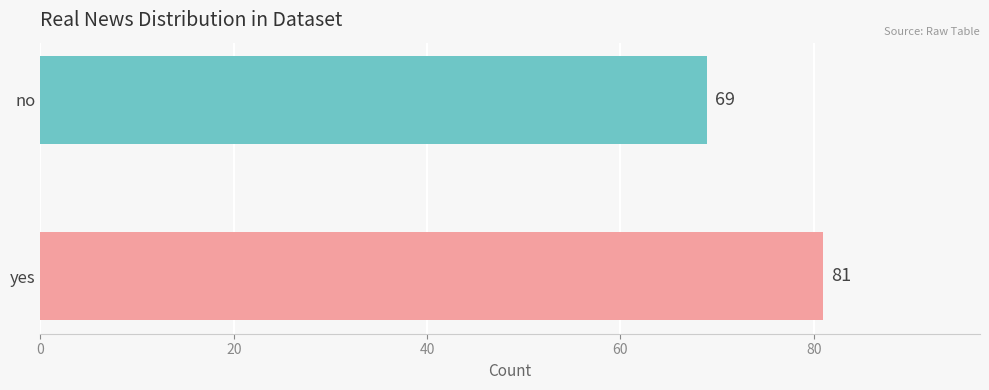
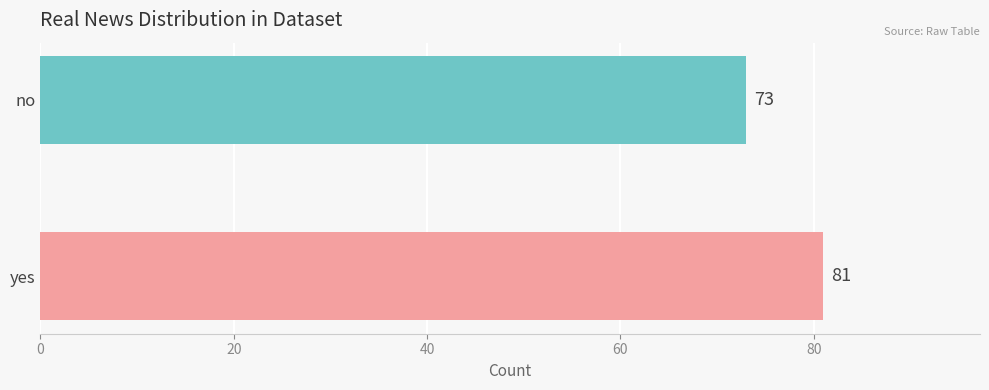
no: 69 -> 73
